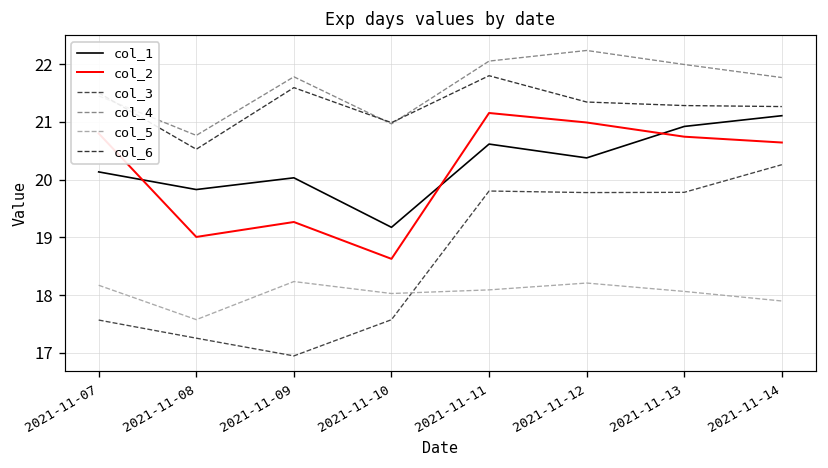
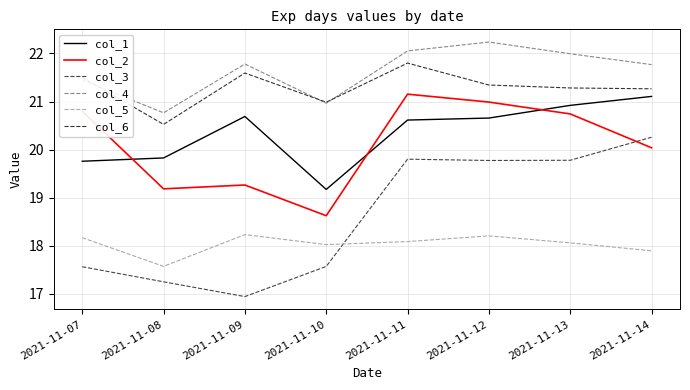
col_1, 2021-11-07: 20.1 -> 19.8
col_2, 2021-11-08: 19.0 -> 19.2
col_1, 2021-11-09: 20.0 -> 20.7
col_1, 2021-11-12: 20.4 -> 20.7
col_2, 2021-11-14: 20.6 -> 20.0
